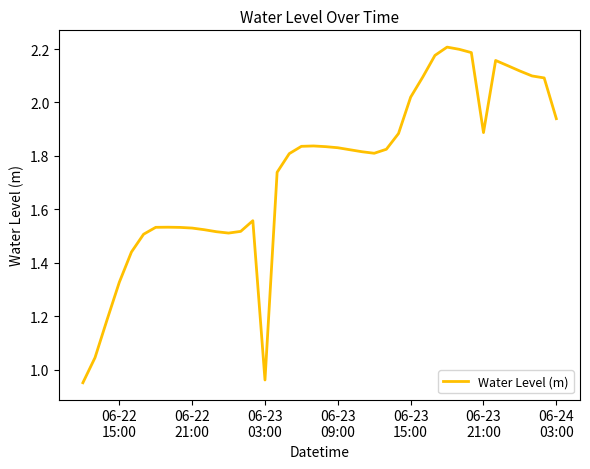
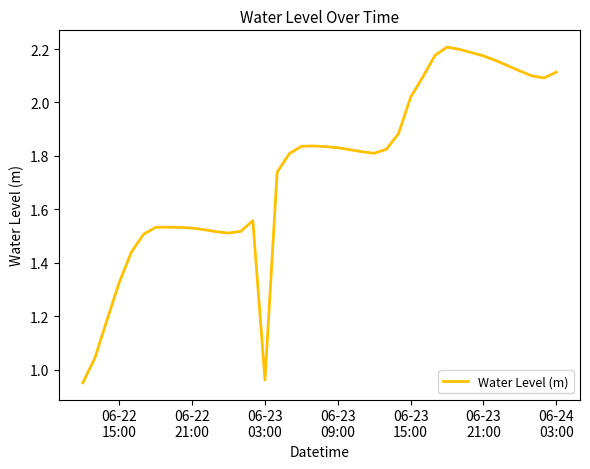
06-23 21:00: 1.89 -> 2.17
06-24 03:00: 1.94 -> 2.11
